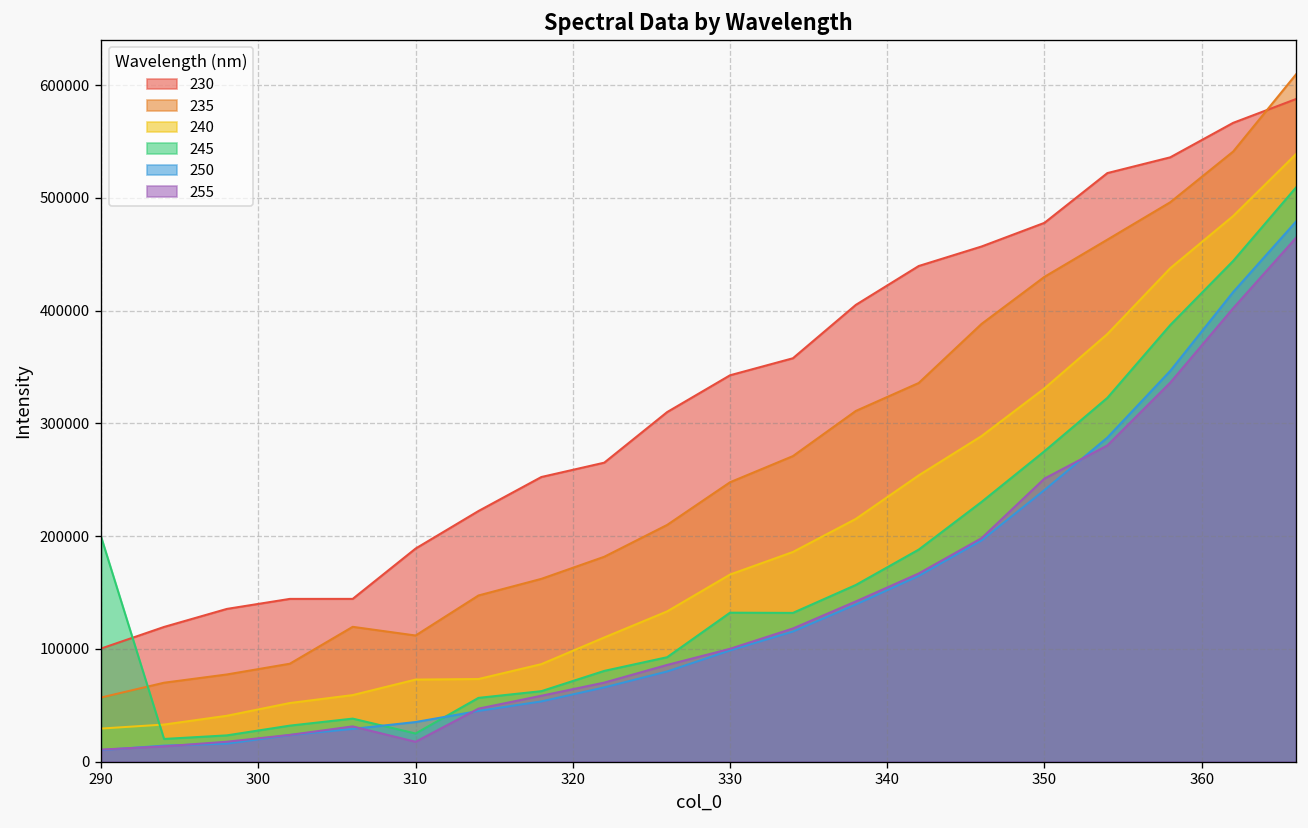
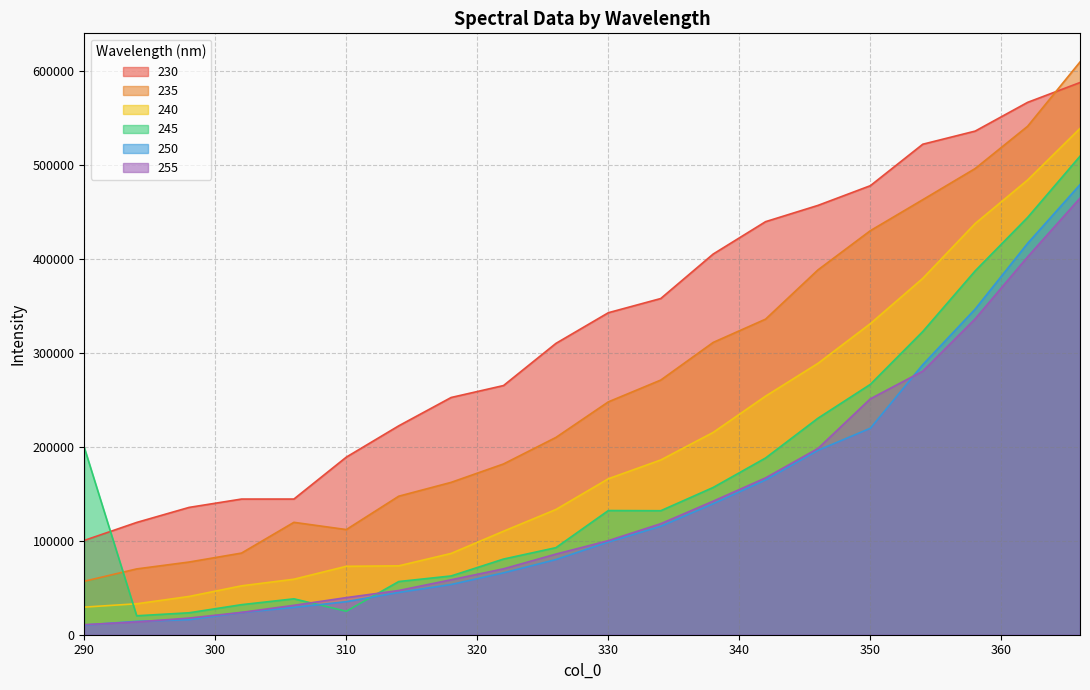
255, 310: 20000 -> 40000
245, 350: 280000 -> 270000
250, 350: 240000 -> 220000
